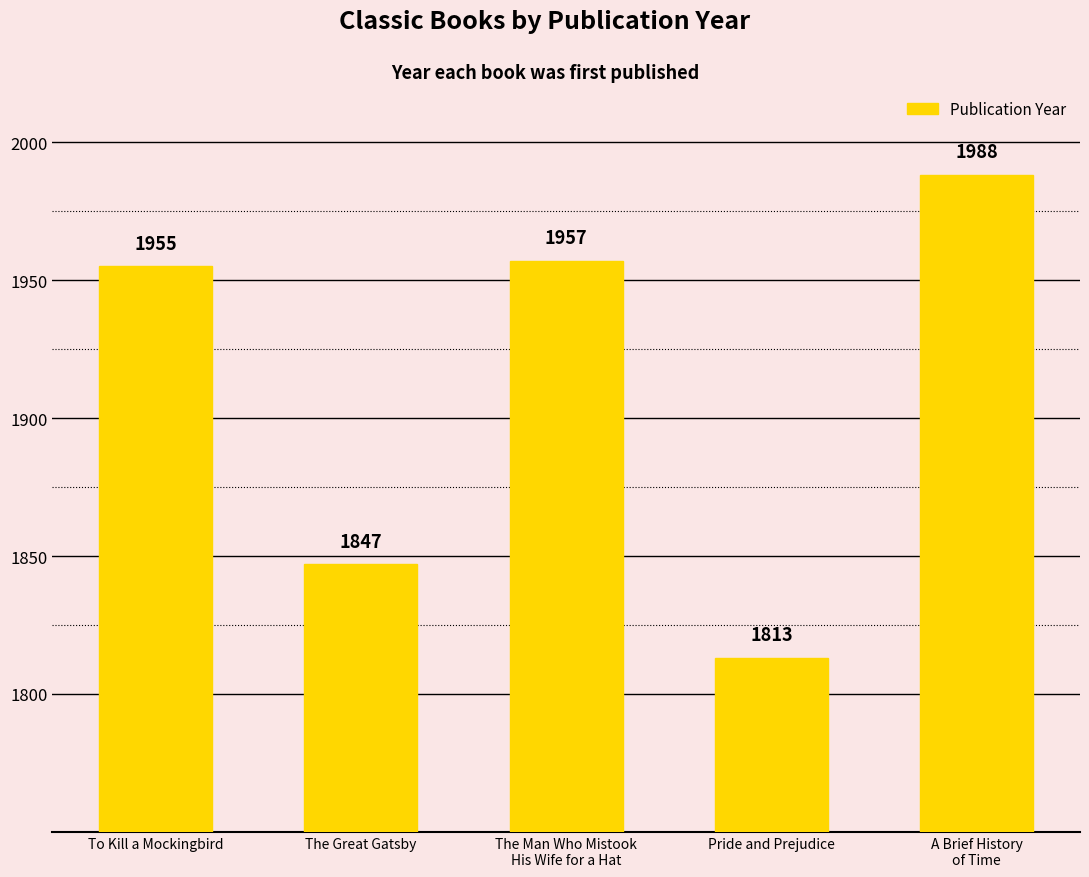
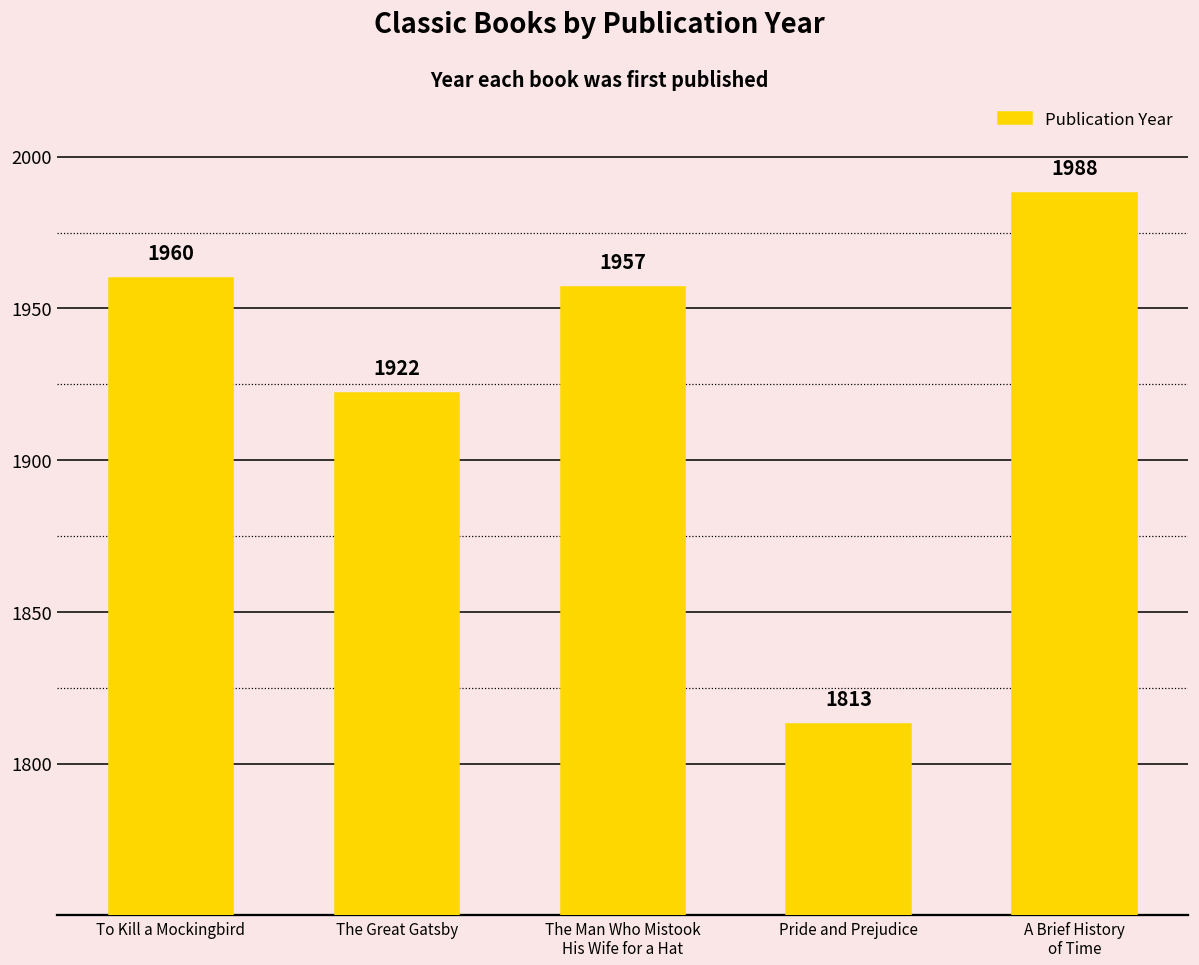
To Kill a Mockingbird: 1955 -> 1960
The Great Gatsby: 1847 -> 1922
